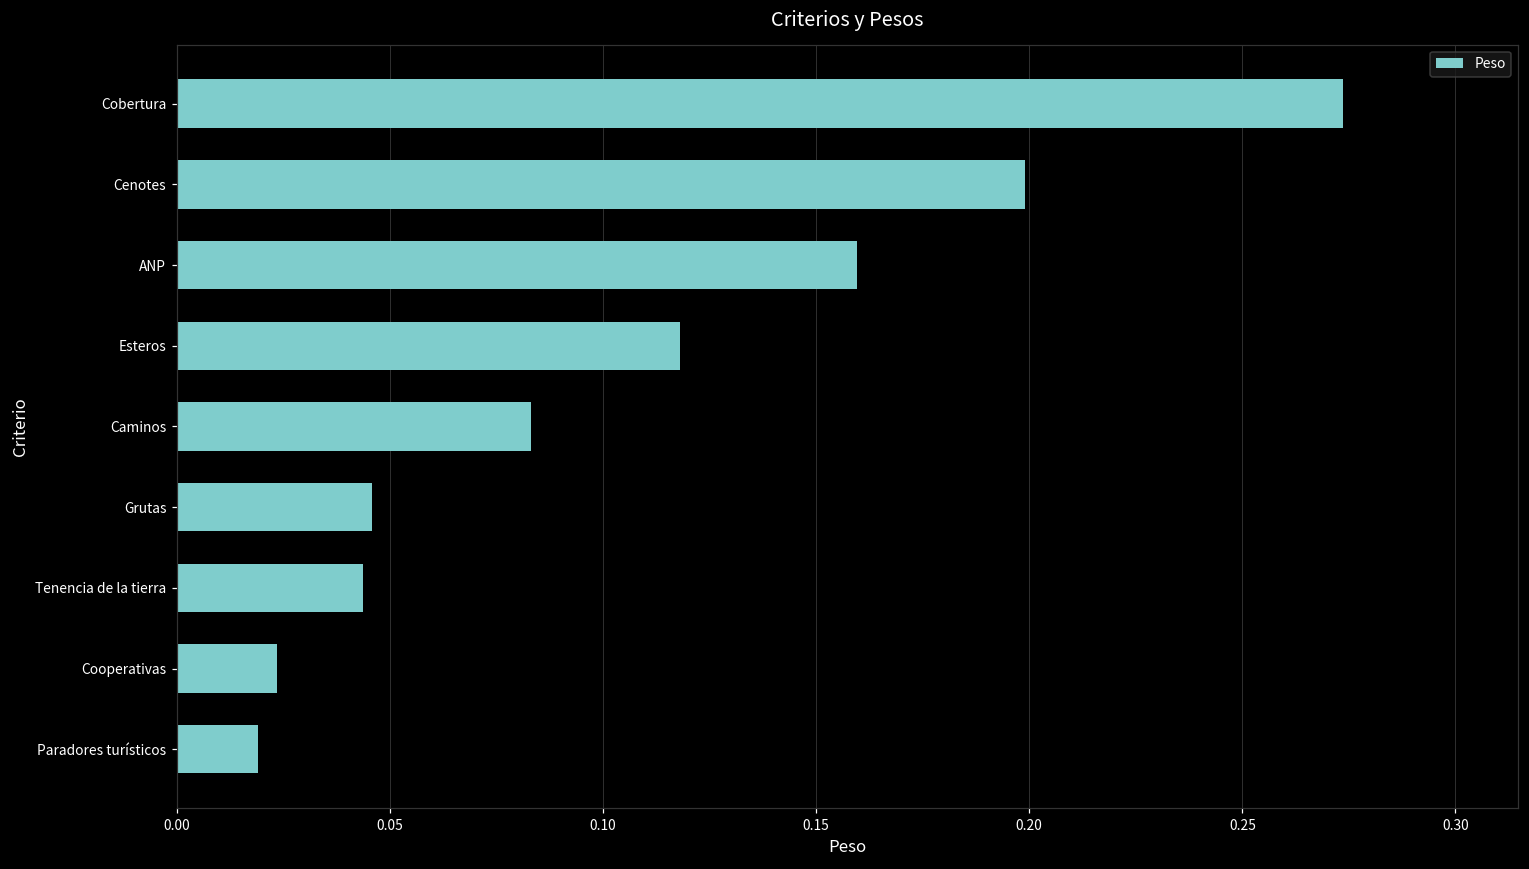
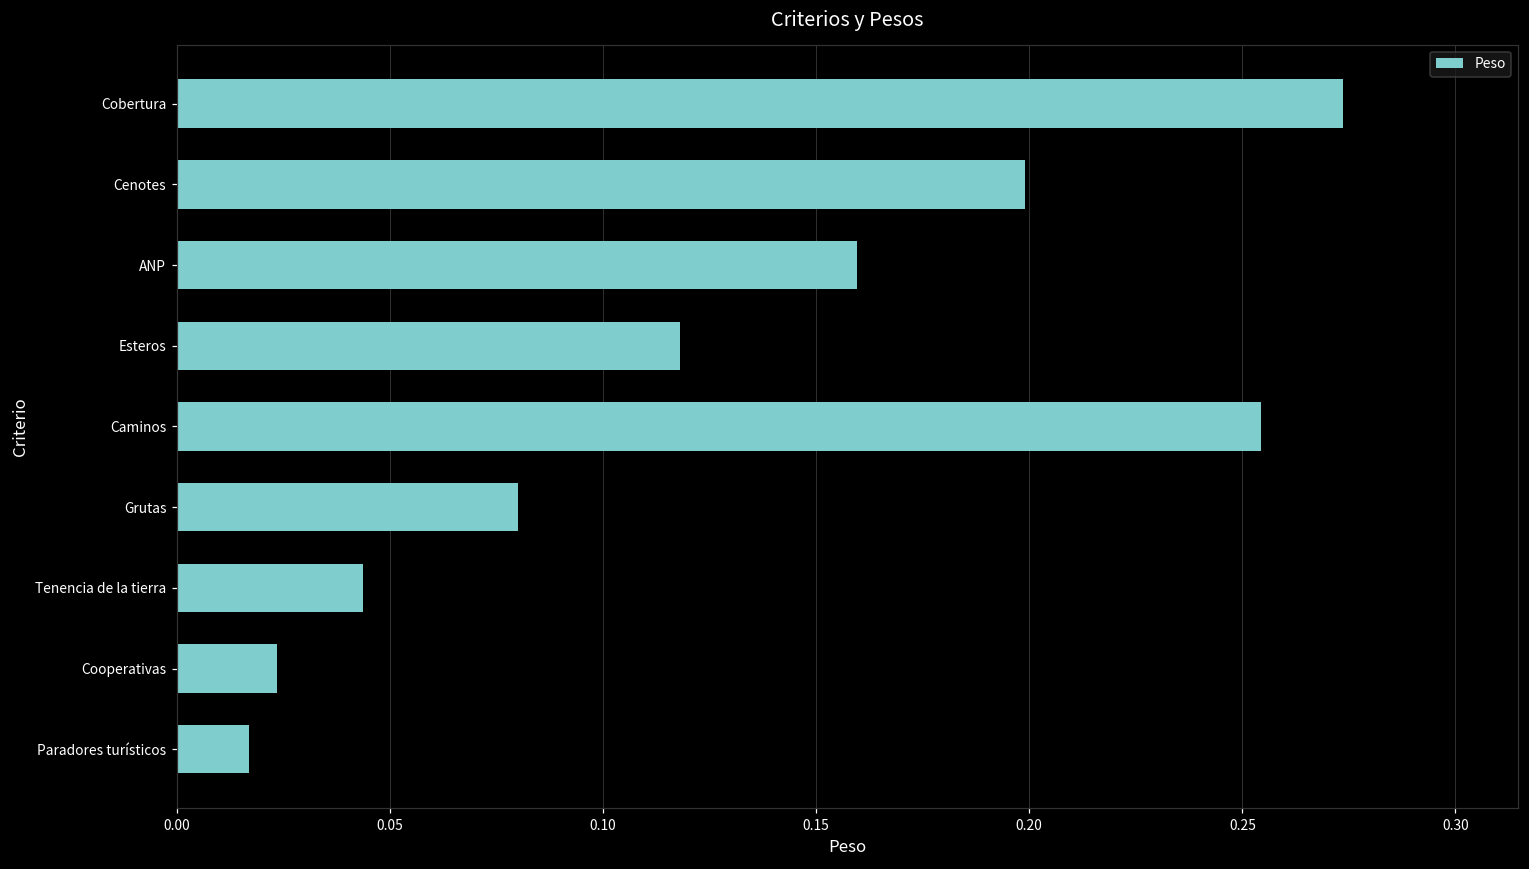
Caminos: 0.083 -> 0.254
Grutas: 0.046 -> 0.080
Paradores turísticos: 0.019 -> 0.017
